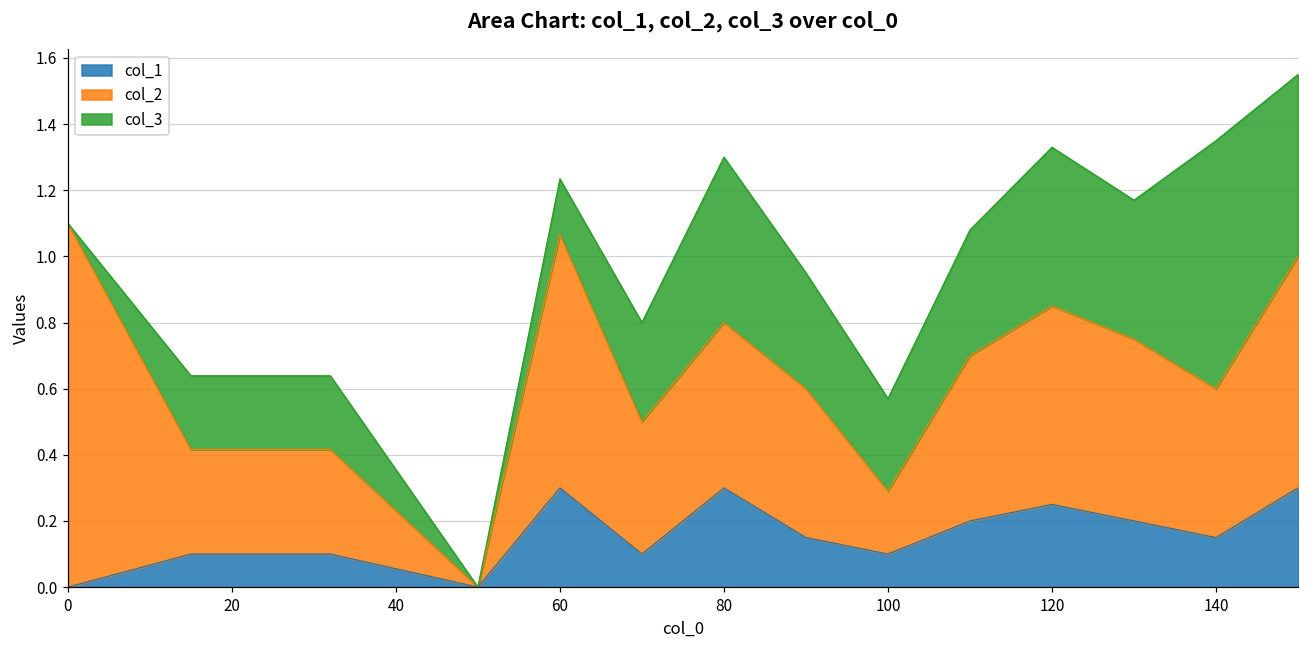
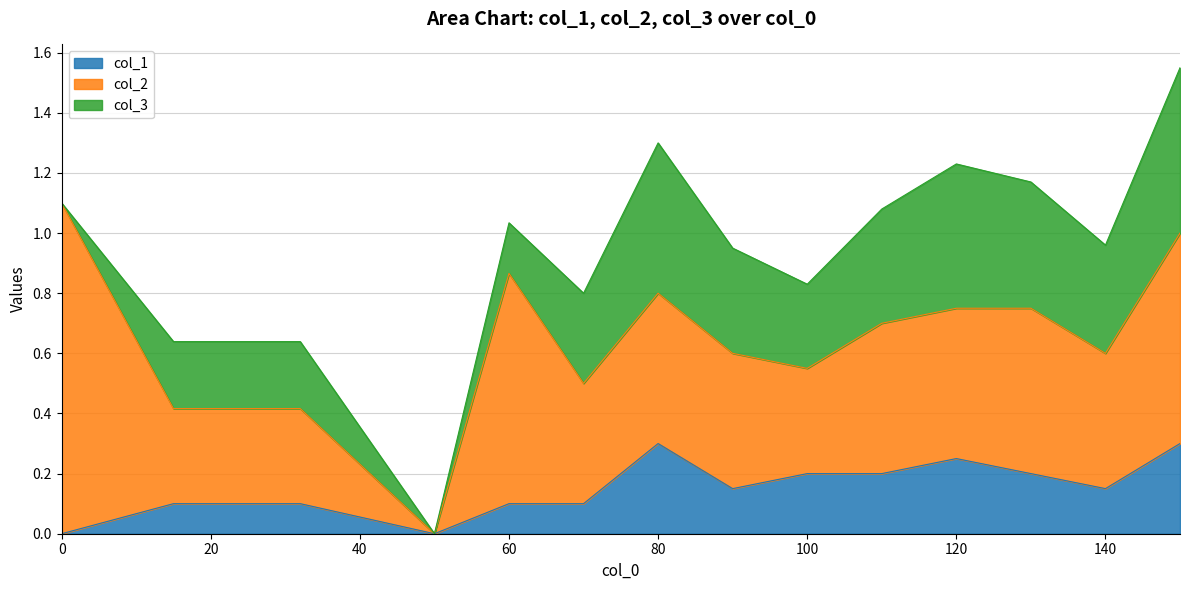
col_1, 60: 0.3 -> 0.1
col_1, 100: 0.1 -> 0.2
col_2, 100: 0.19 -> 0.35
col_2, 120: 0.6 -> 0.5
col_3, 140: 0.75 -> 0.36
